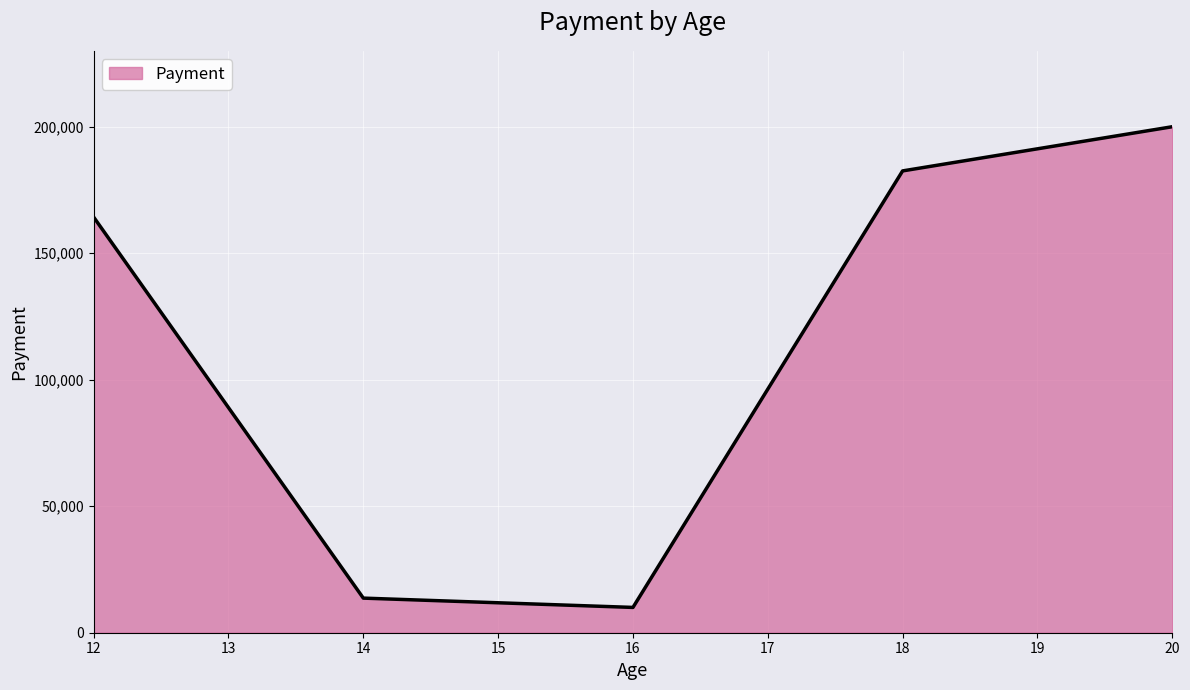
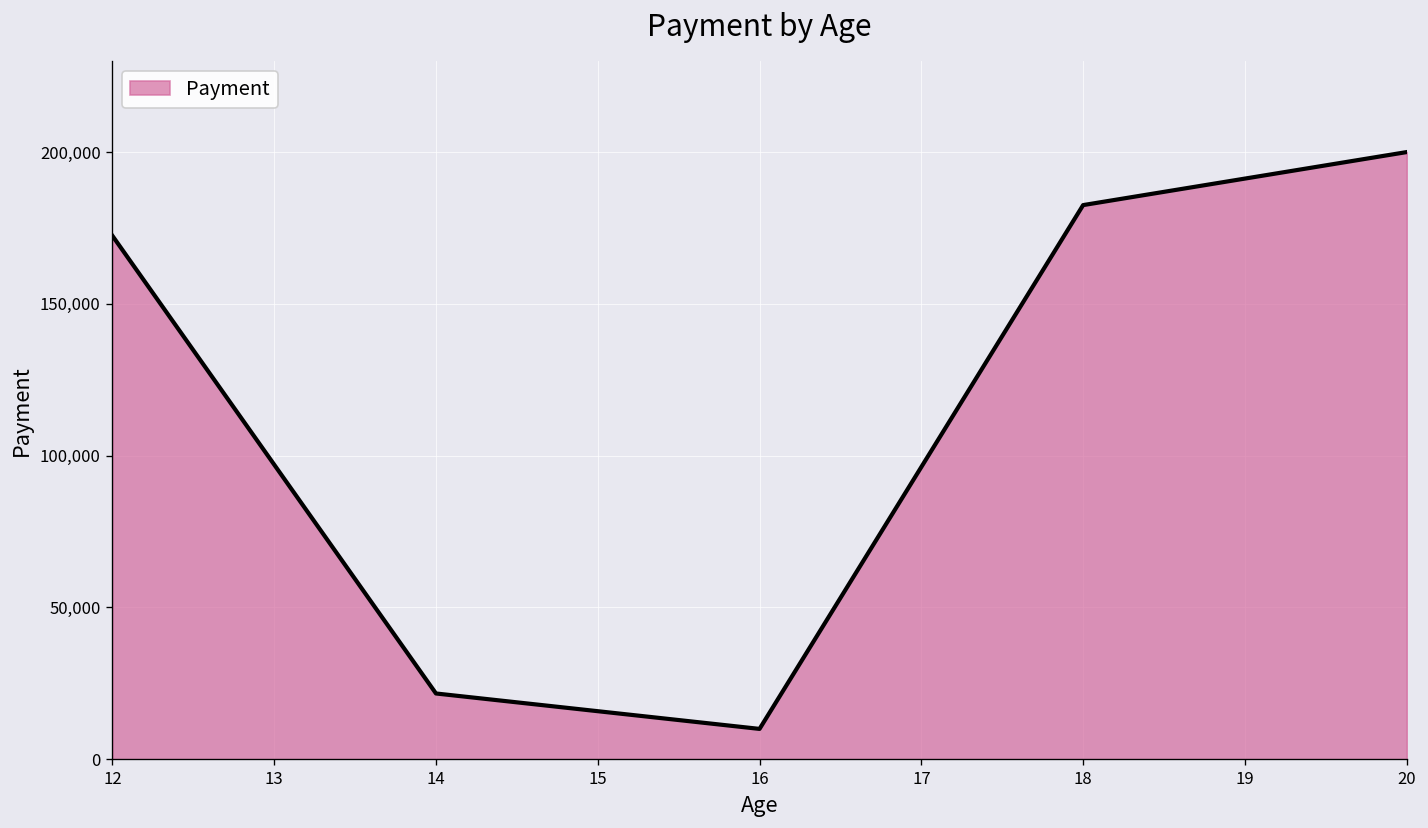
12: 164,000 -> 172,000
14: 14,000 -> 22,000
